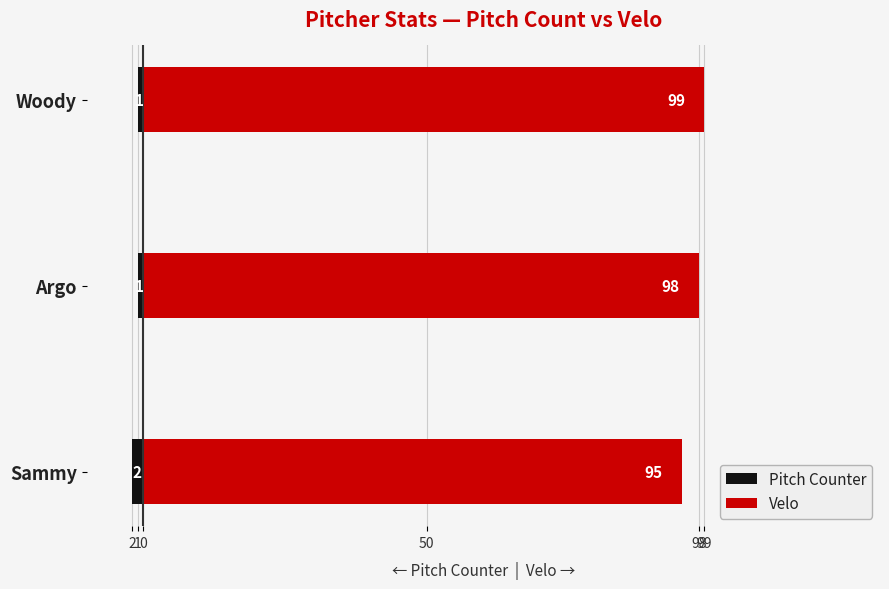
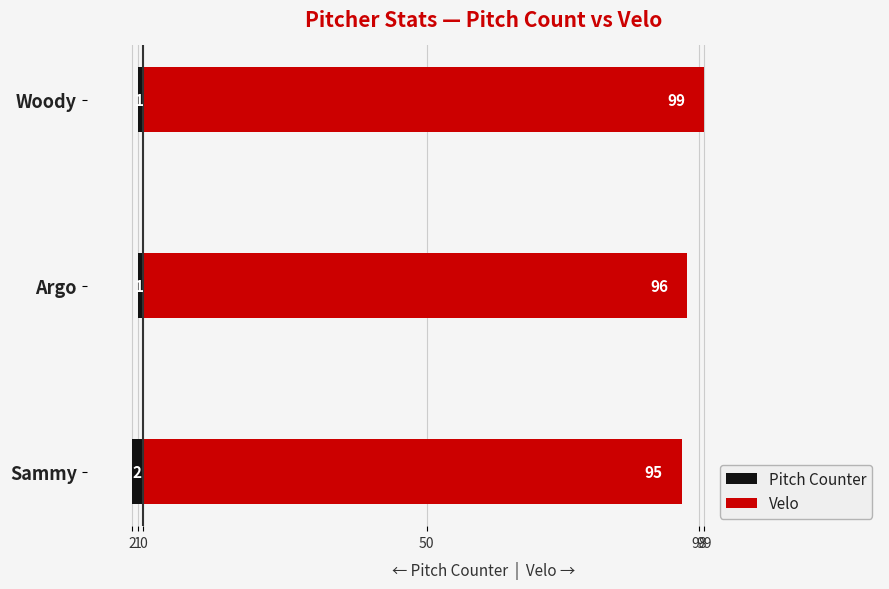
Velo, Argo: 98 -> 96
